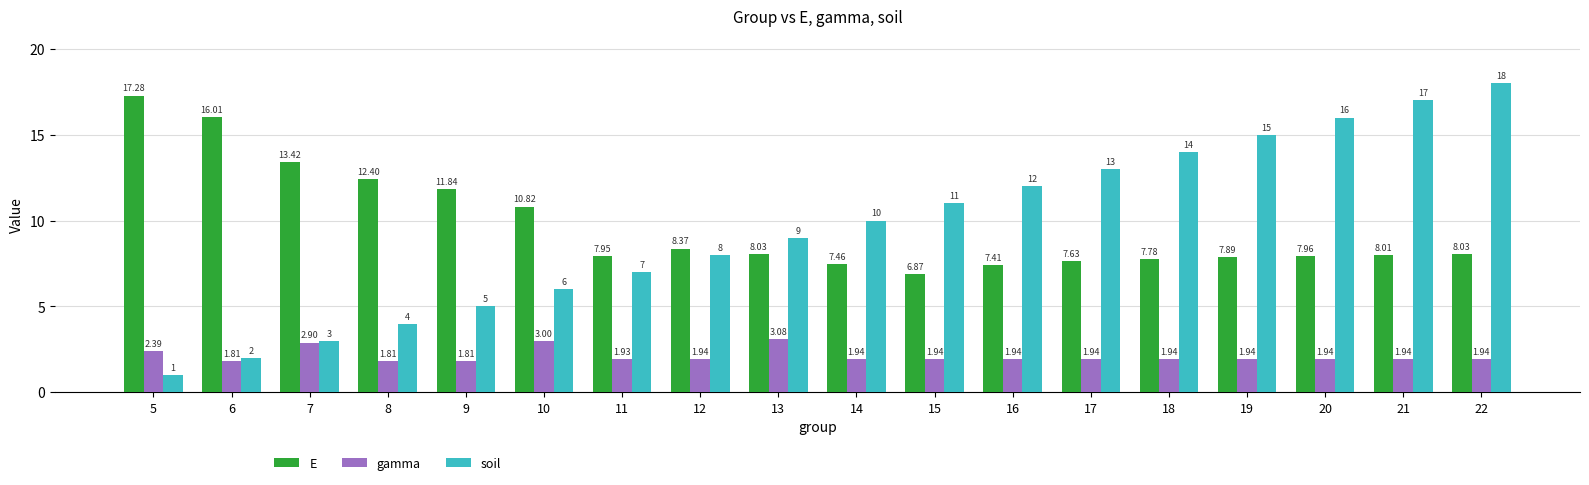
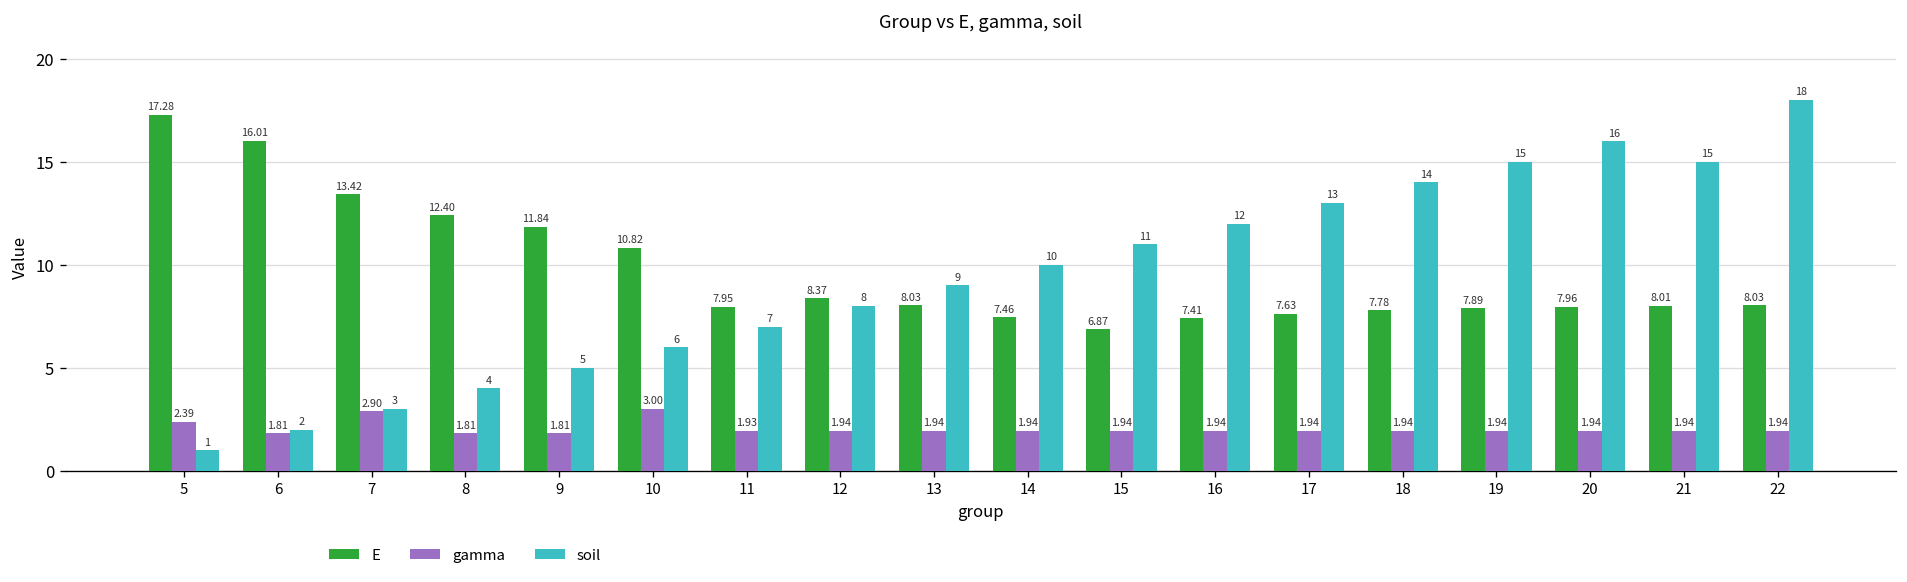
gamma, 13: 3.08 -> 1.94
soil, 21: 17 -> 15
